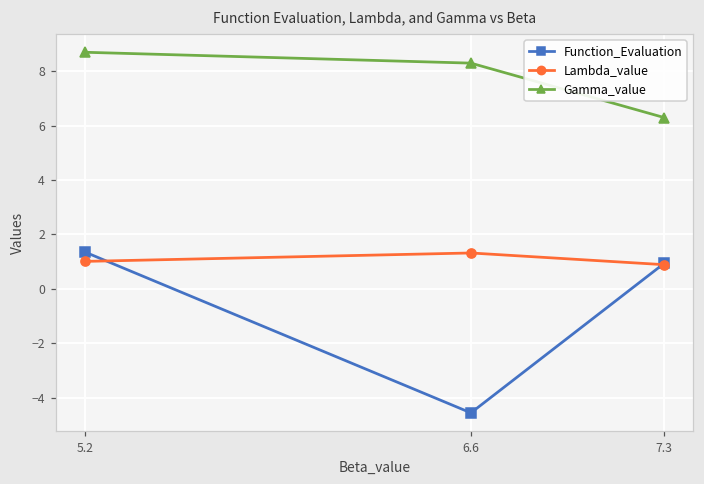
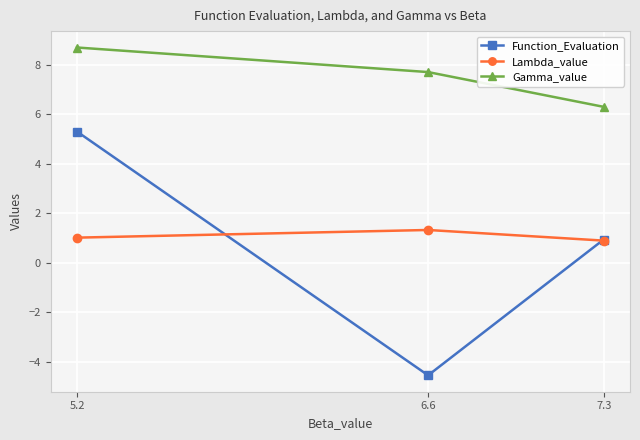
Function_Evaluation, 5.2: 1.4 -> 5.3
Gamma_value, 6.6: 8.3 -> 7.7
